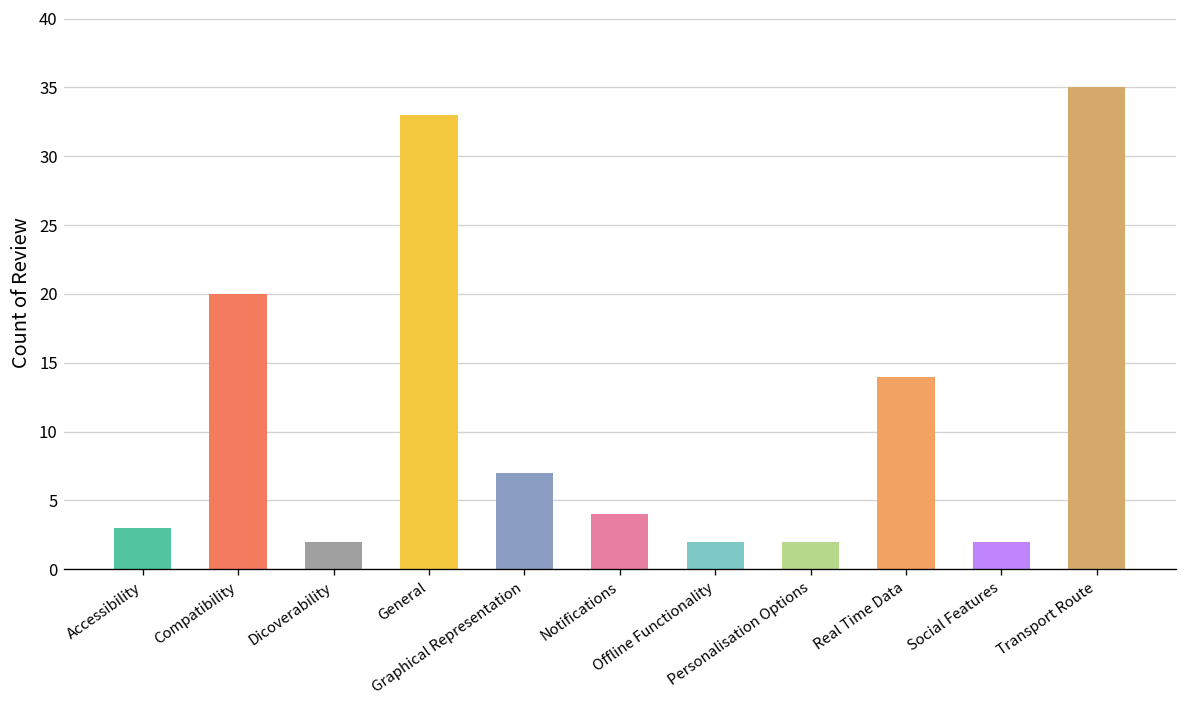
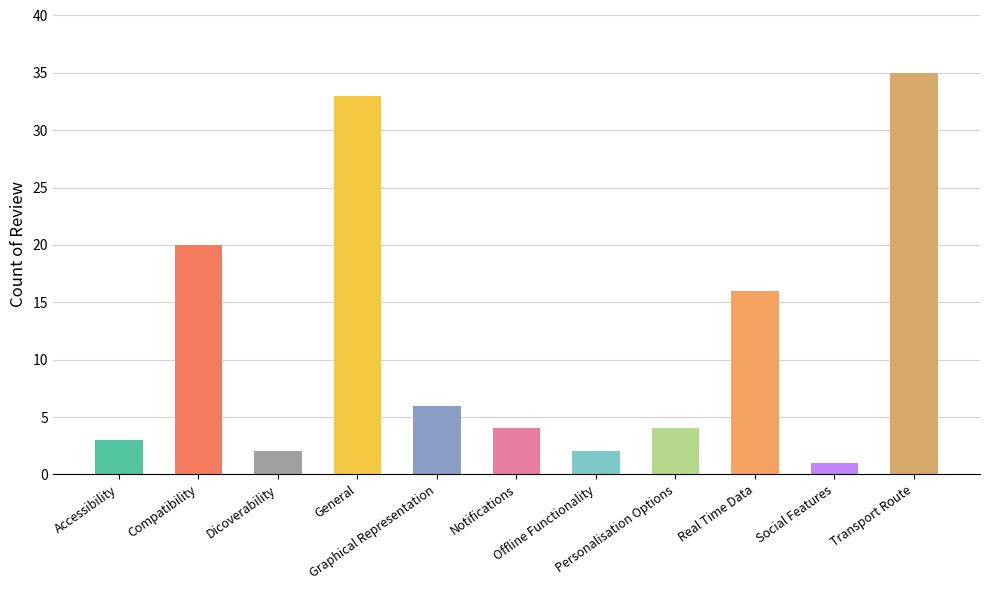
Graphical Representation: 7 -> 6
Personalisation Options: 2 -> 4
Real Time Data: 14 -> 16
Social Features: 2 -> 1
